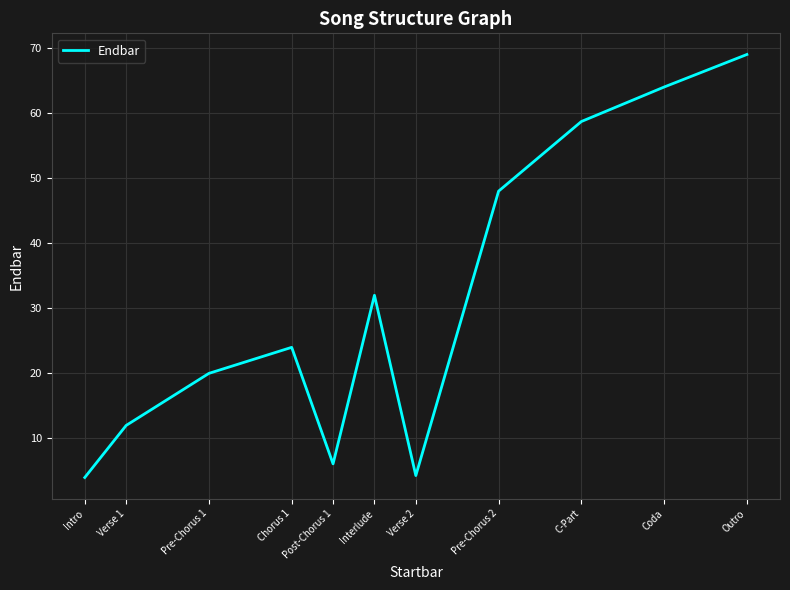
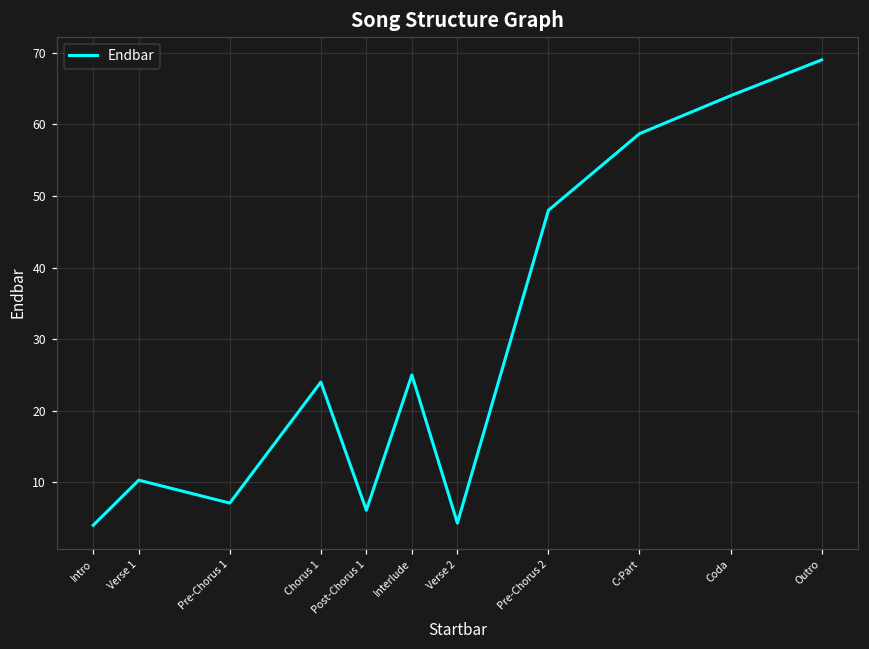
Verse 1: 12 -> 10
Pre-Chorus 1: 20 -> 7
Interlude: 32 -> 25
